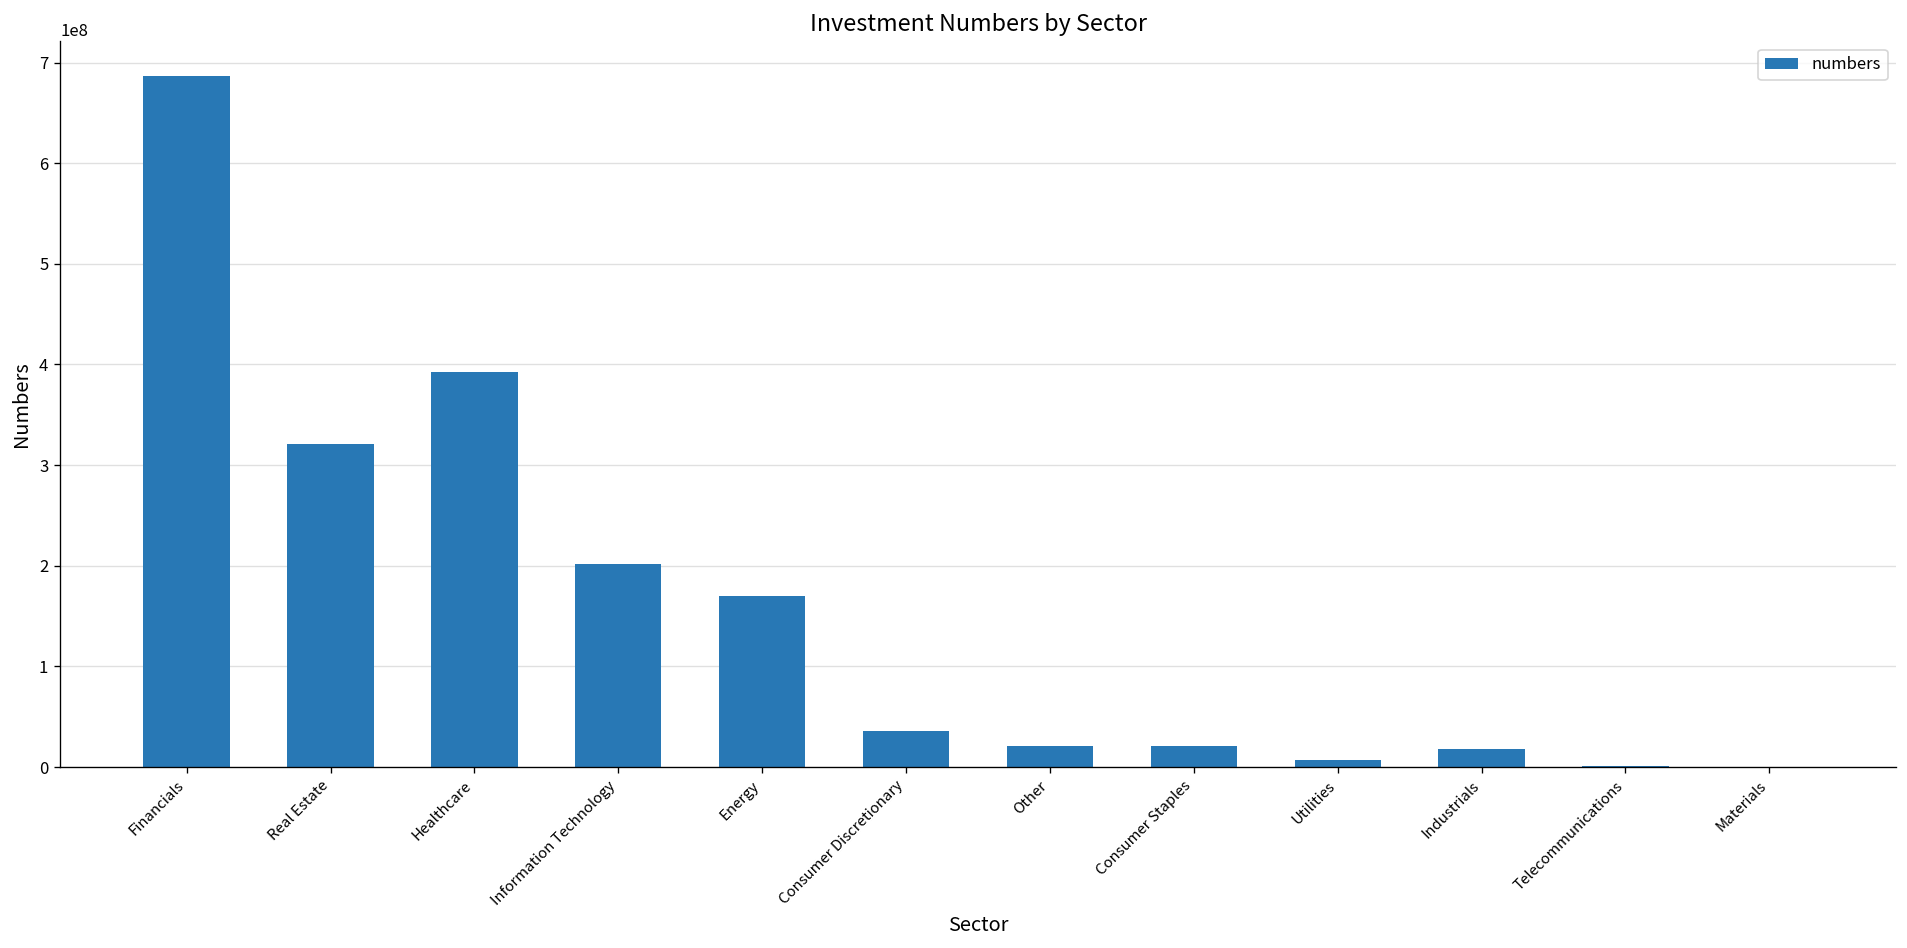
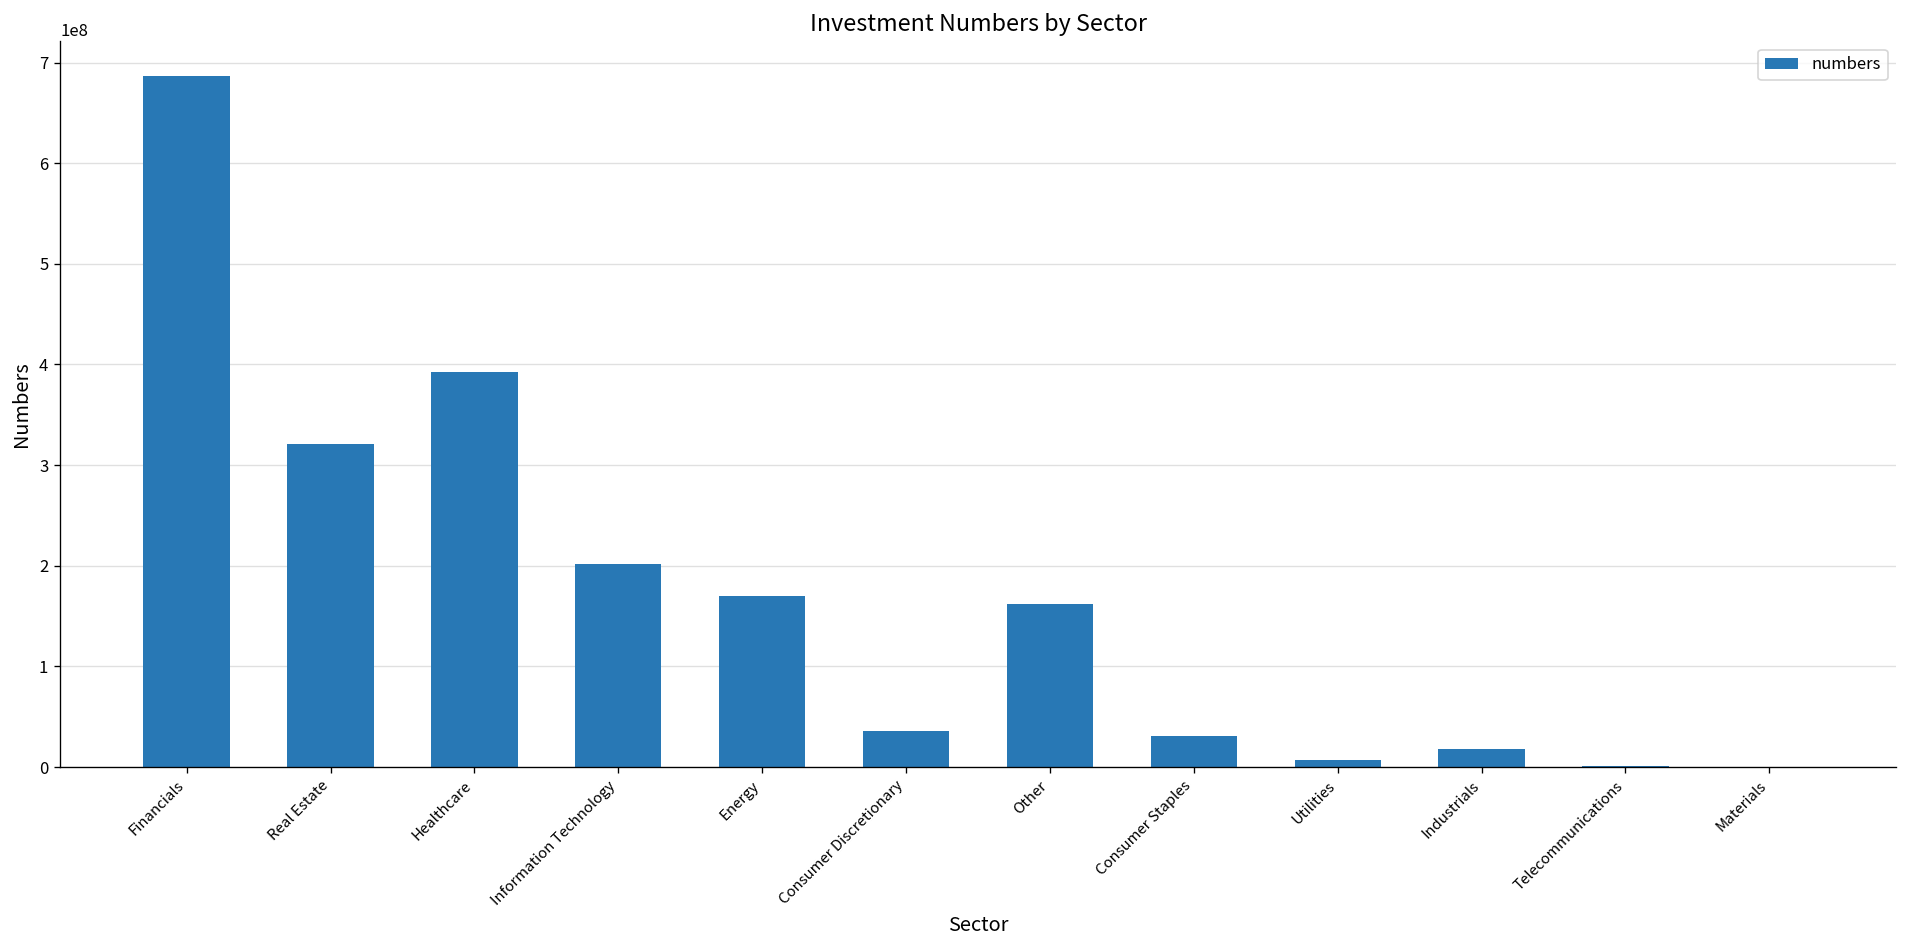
Other: 20000000 -> 160000000
Consumer Staples: 20000000 -> 30000000
